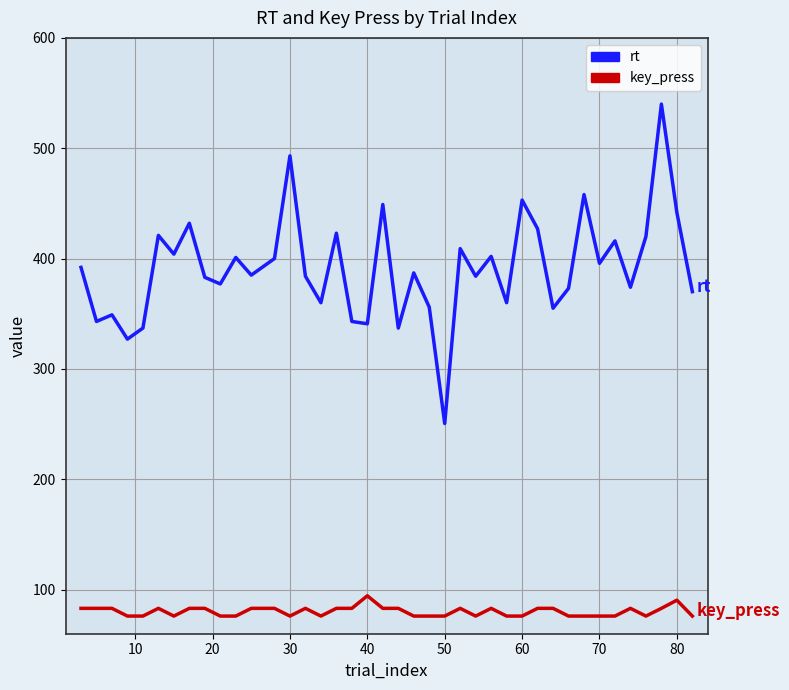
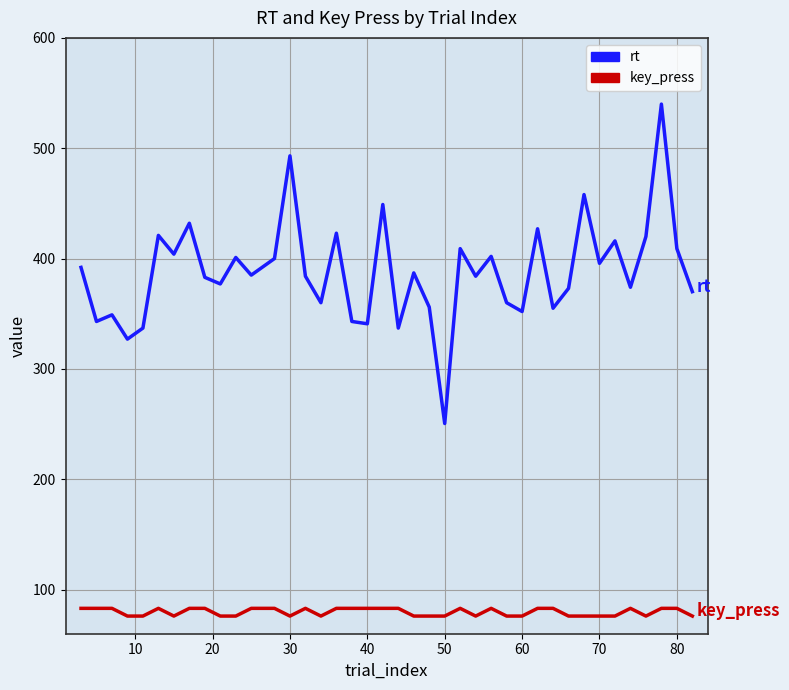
key_press, 40: 94 -> 83
rt, 60: 453 -> 352
rt, 80: 442 -> 409
key_press, 80: 90 -> 83
